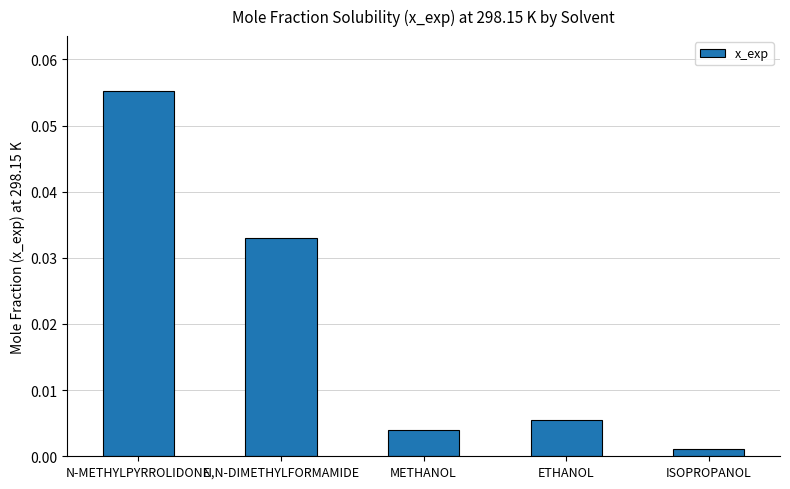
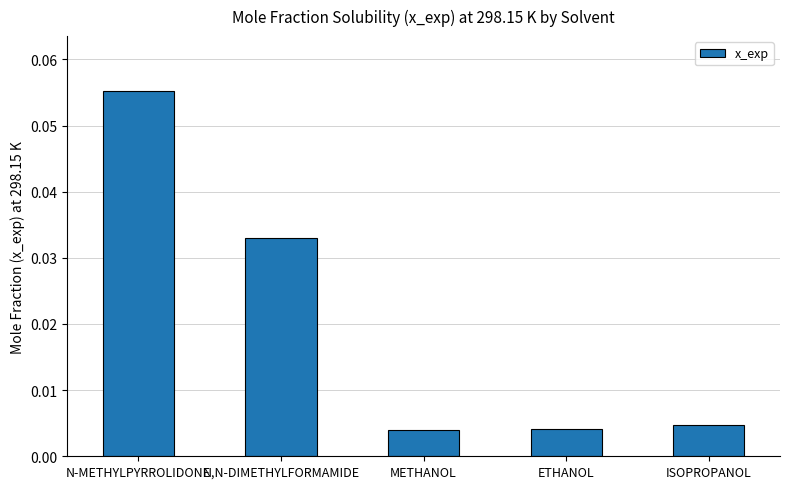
ETHANOL: 0.006 -> 0.004
ISOPROPANOL: 0.001 -> 0.005
